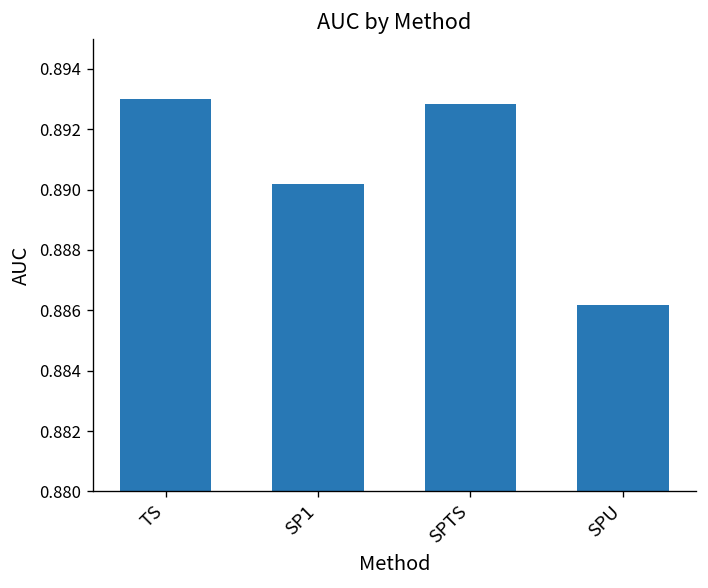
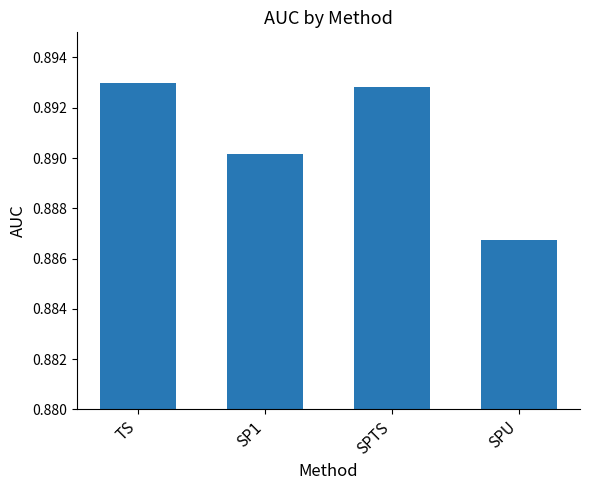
SPU: 0.8862 -> 0.8867
